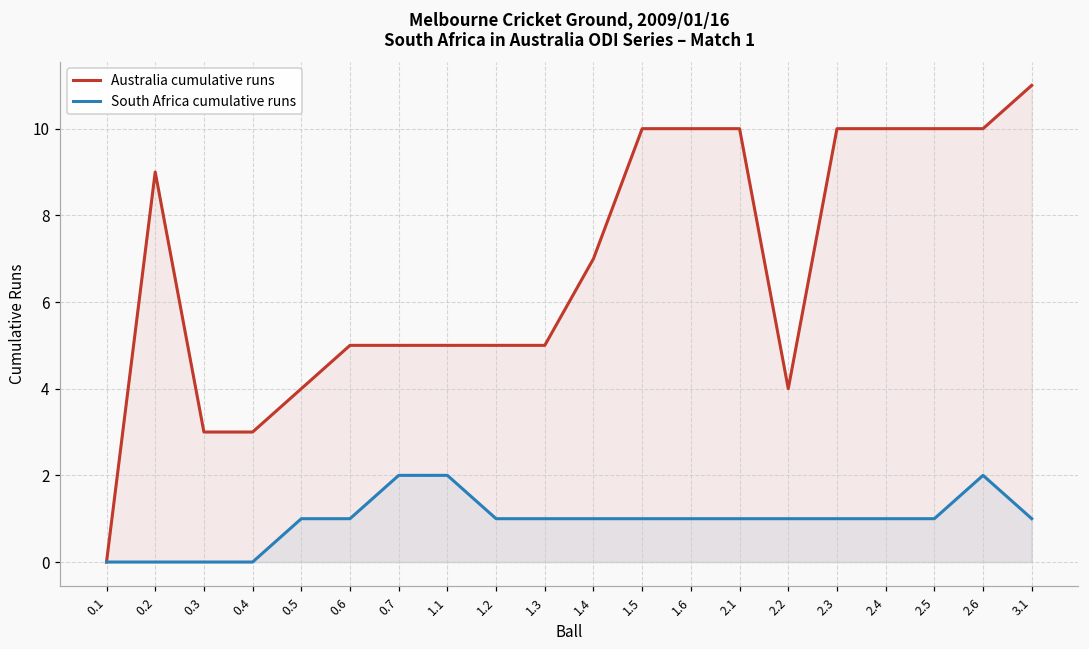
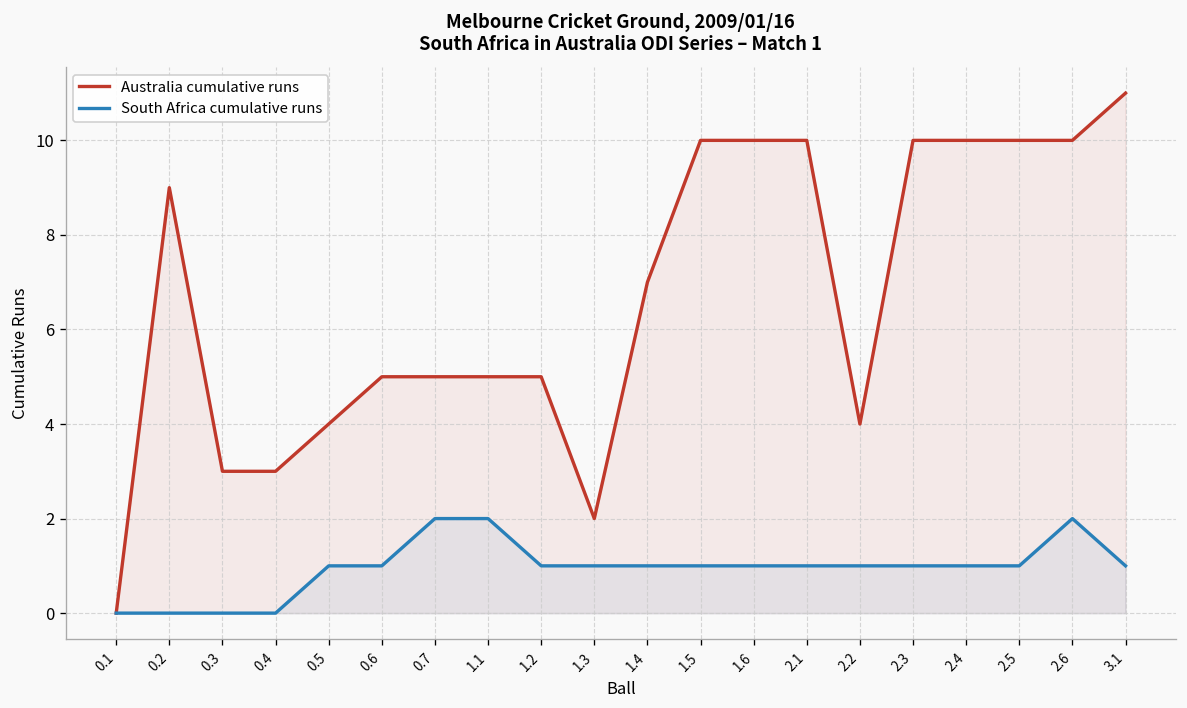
Australia cumulative runs, 1.3: 5 -> 2
